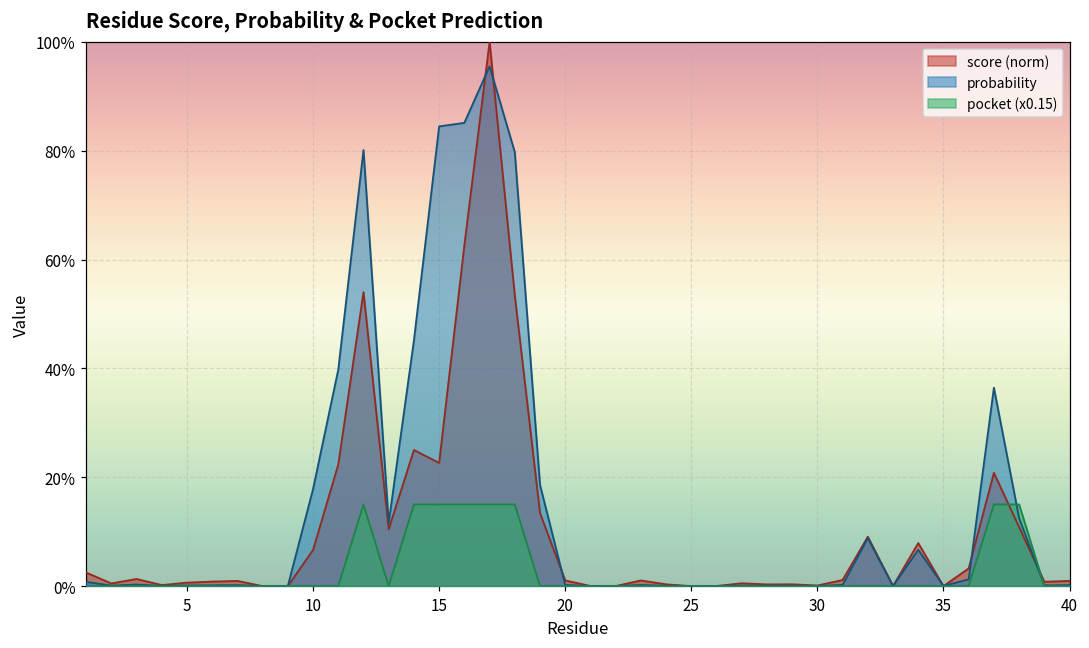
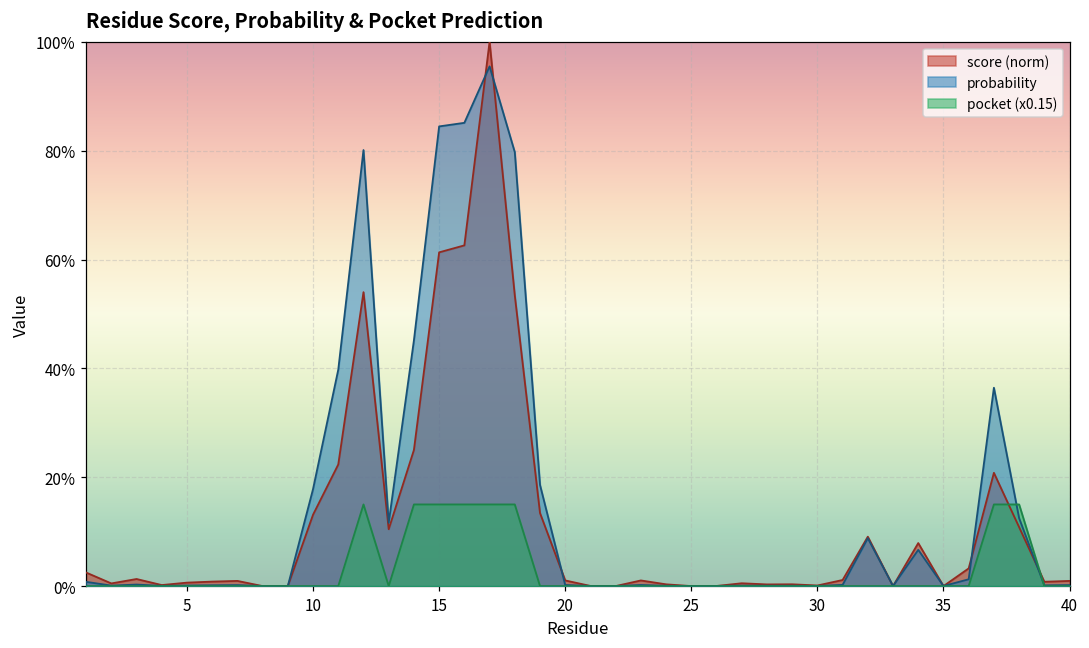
score (norm), 10: 7% -> 13%
score (norm), 15: 23% -> 61%
